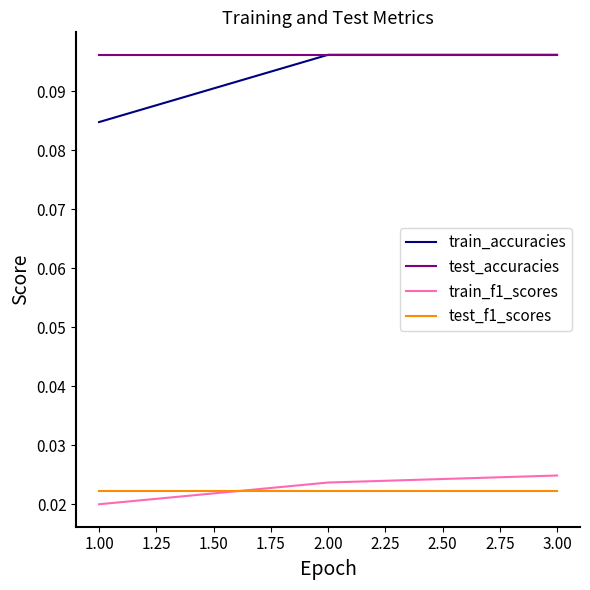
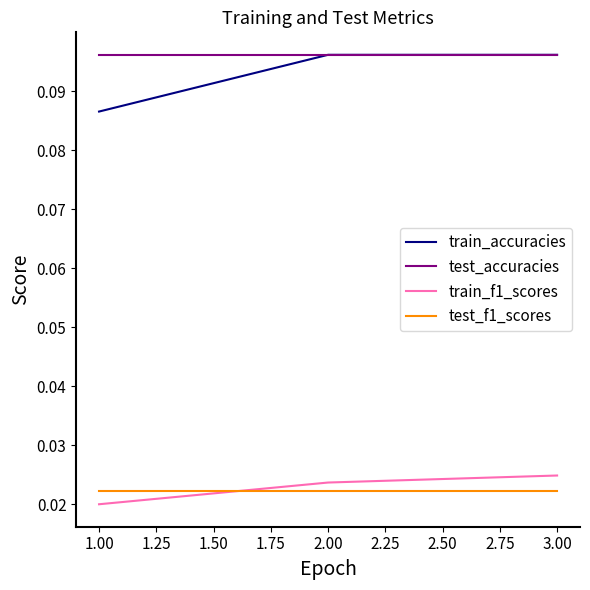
train_accuracies, 1.00: 0.085 -> 0.087
